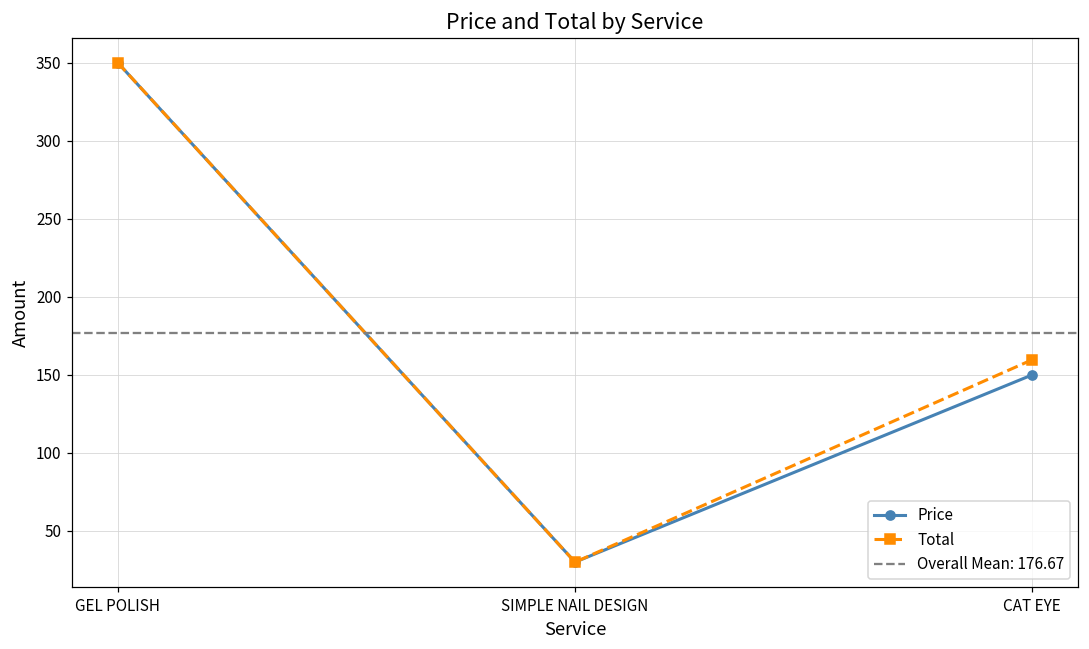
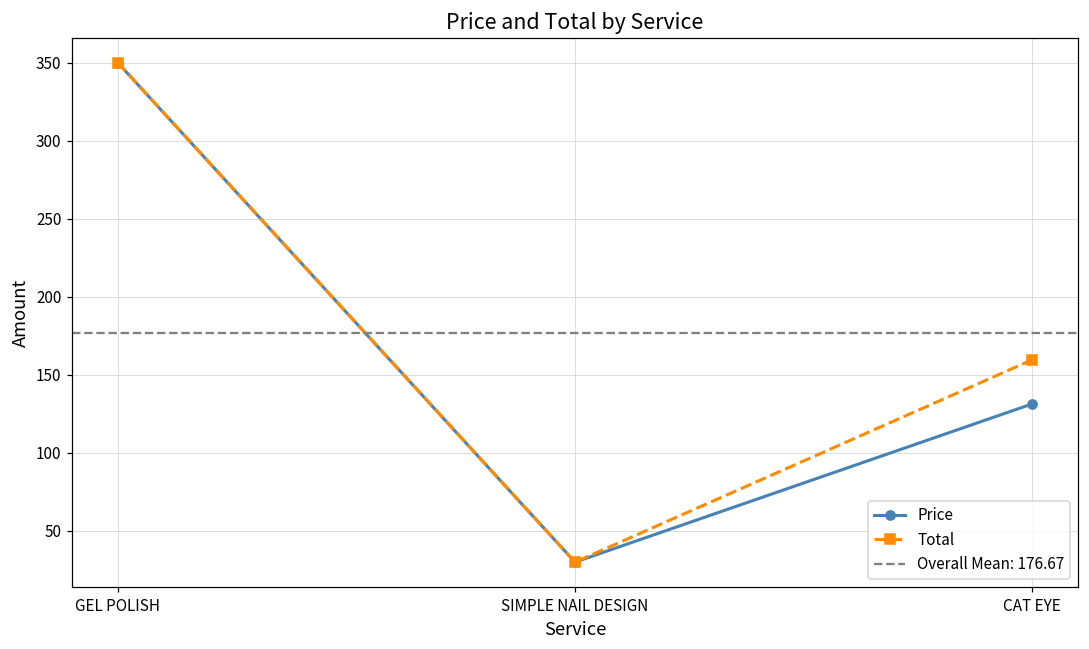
Price, CAT EYE: 150 -> 131
